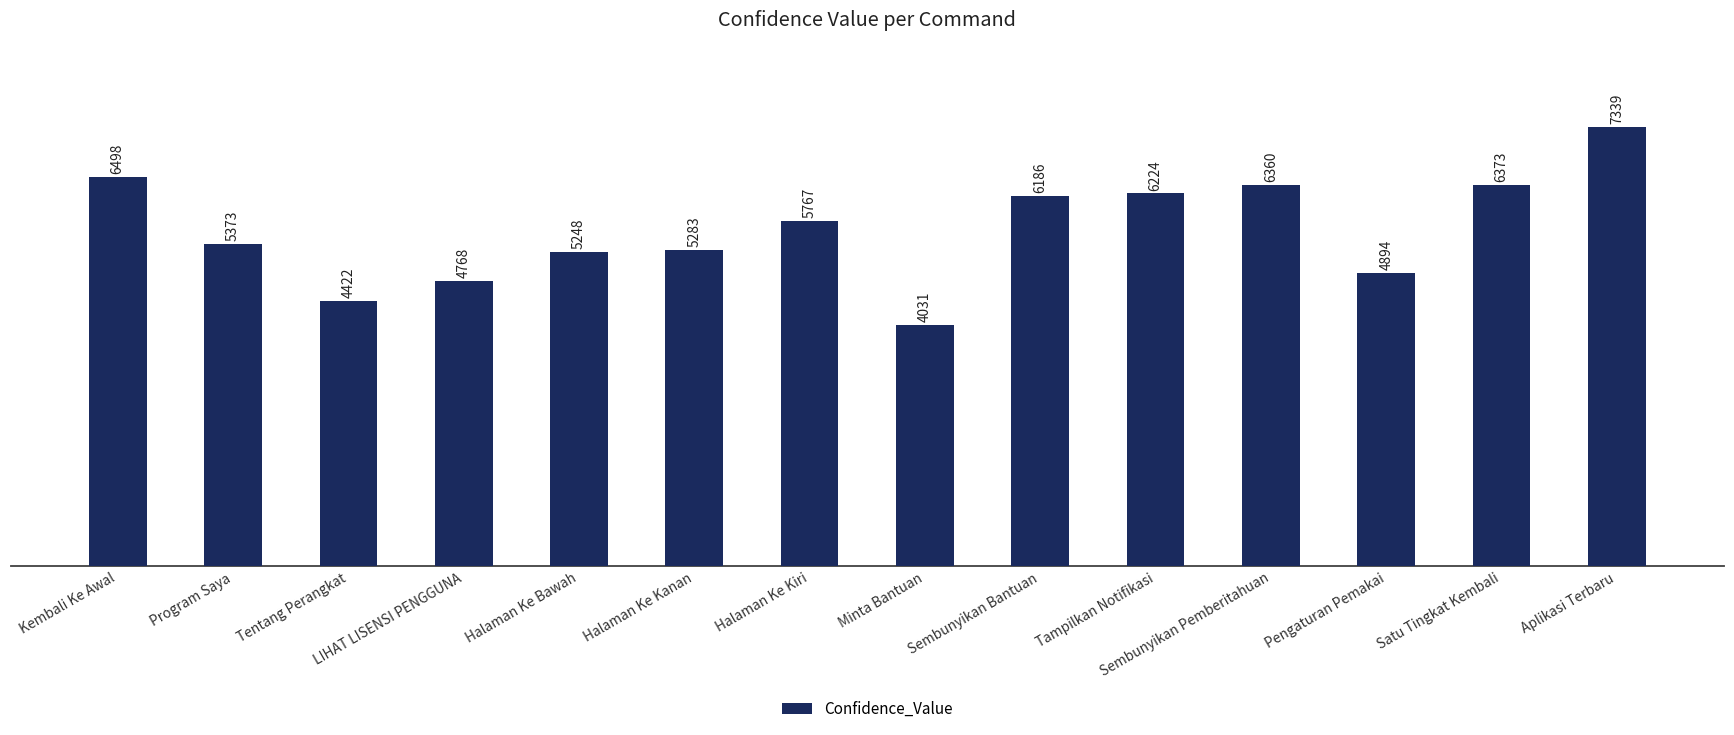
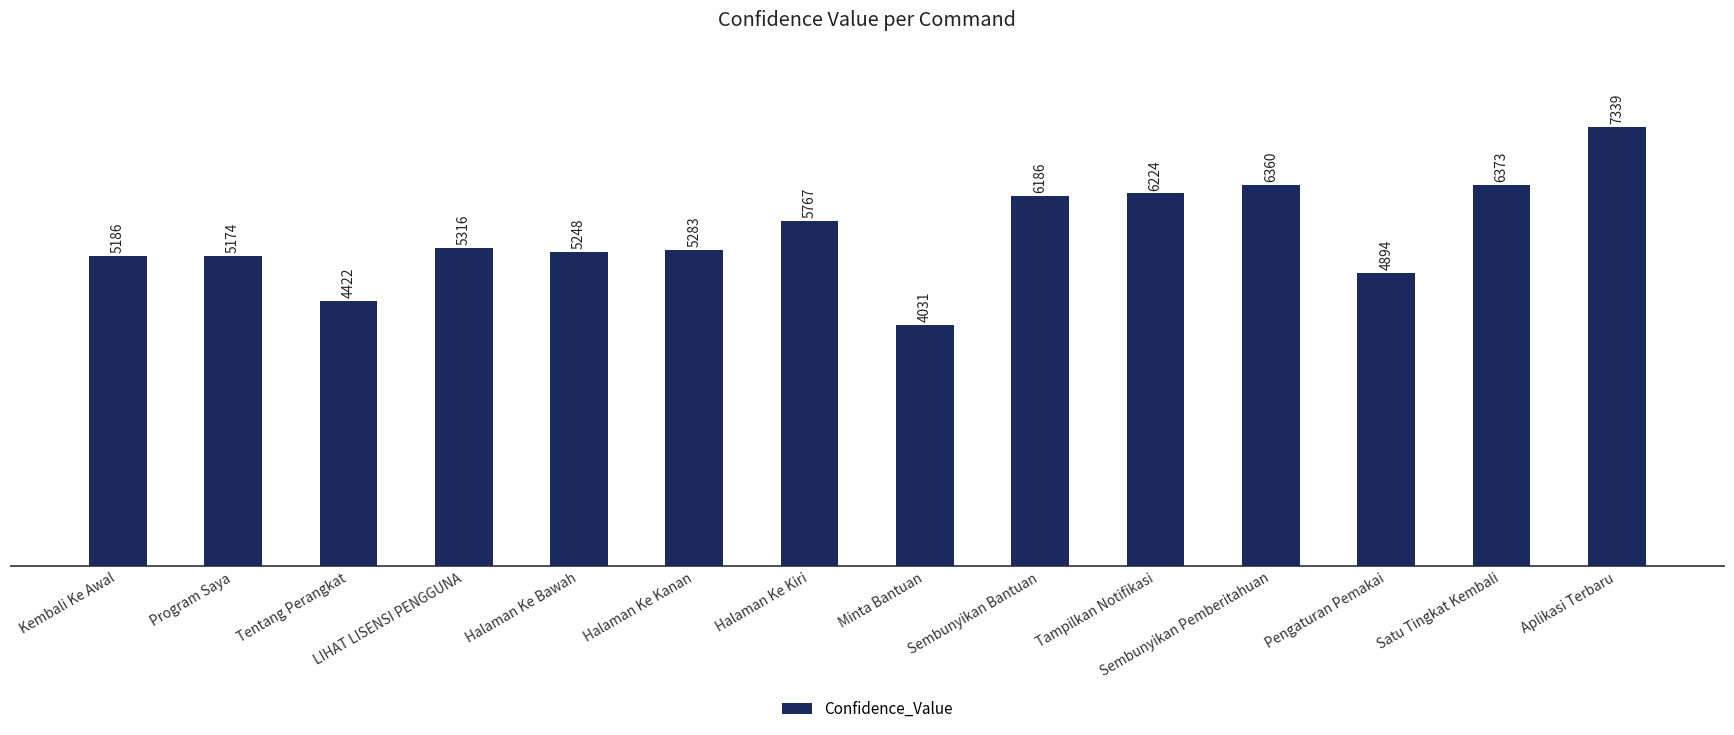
Kembali Ke Awal: 6498 -> 5186
Program Saya: 5373 -> 5174
LIHAT LISENSI PENGGUNA: 4768 -> 5316
